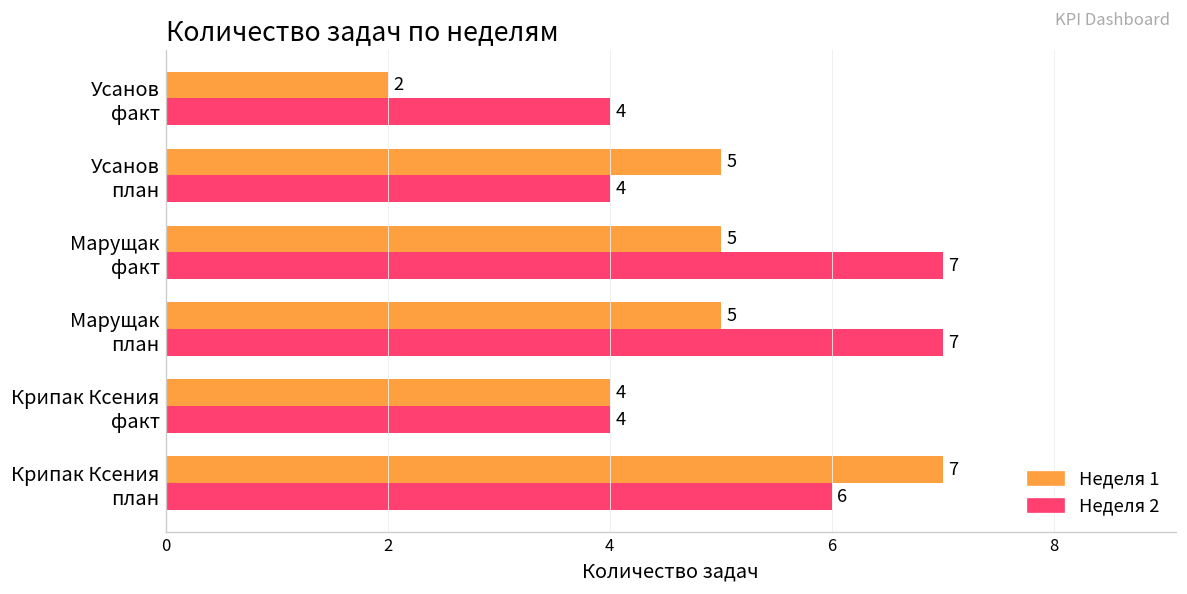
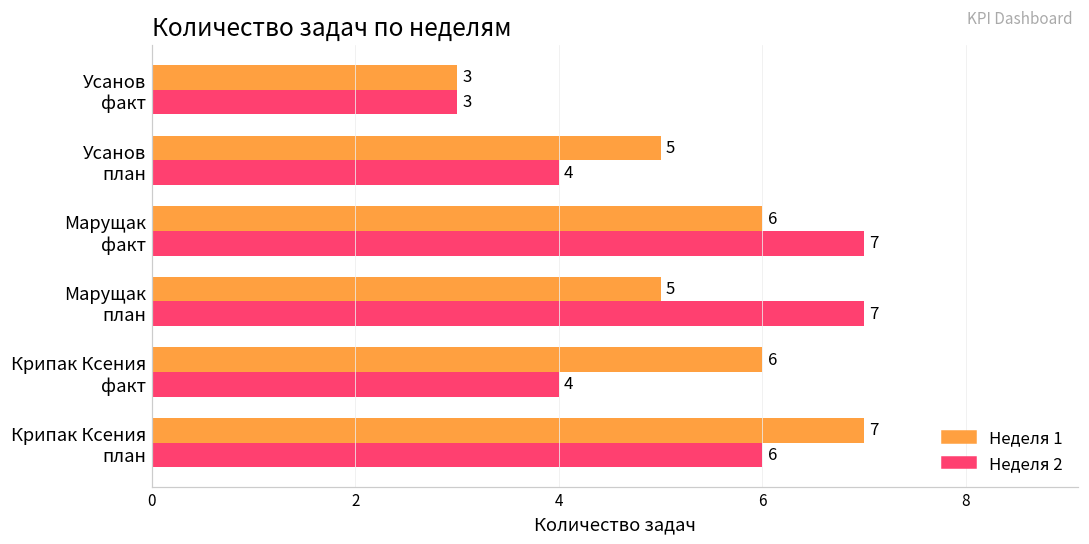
Неделя 1, Усанов факт: 2 -> 3
Неделя 2, Усанов факт: 4 -> 3
Неделя 1, Марущак факт: 5 -> 6
Неделя 1, Крипак Ксения факт: 4 -> 6
